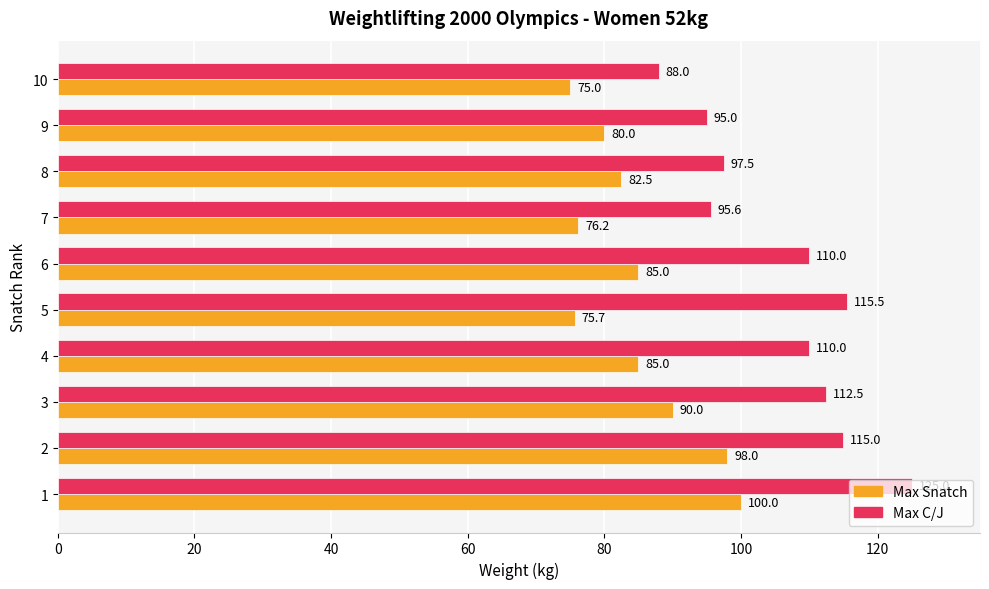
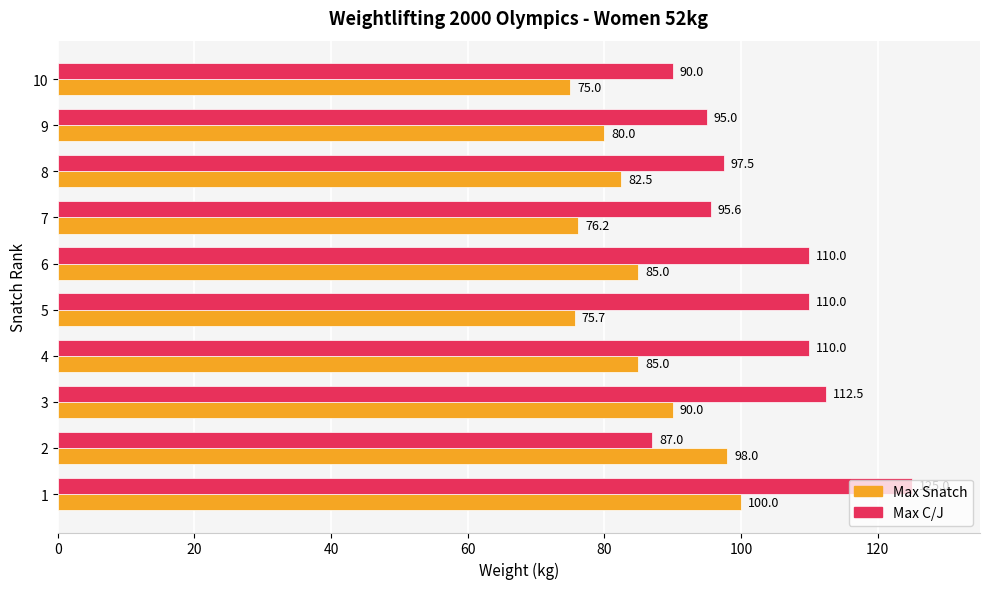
Max C/J, 10: 88.0 -> 90.0
Max C/J, 5: 115.5 -> 110.0
Max C/J, 2: 115.0 -> 87.0
